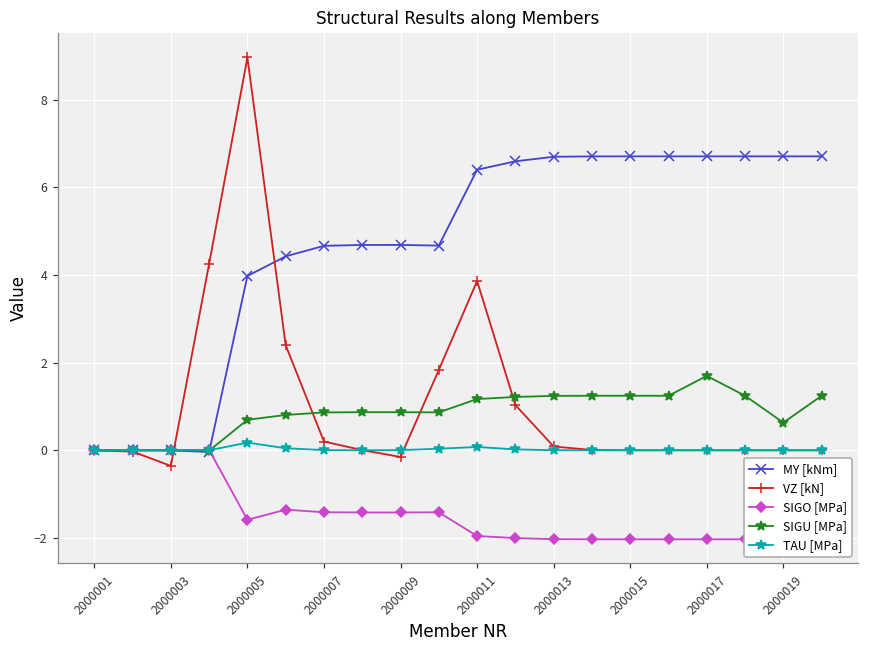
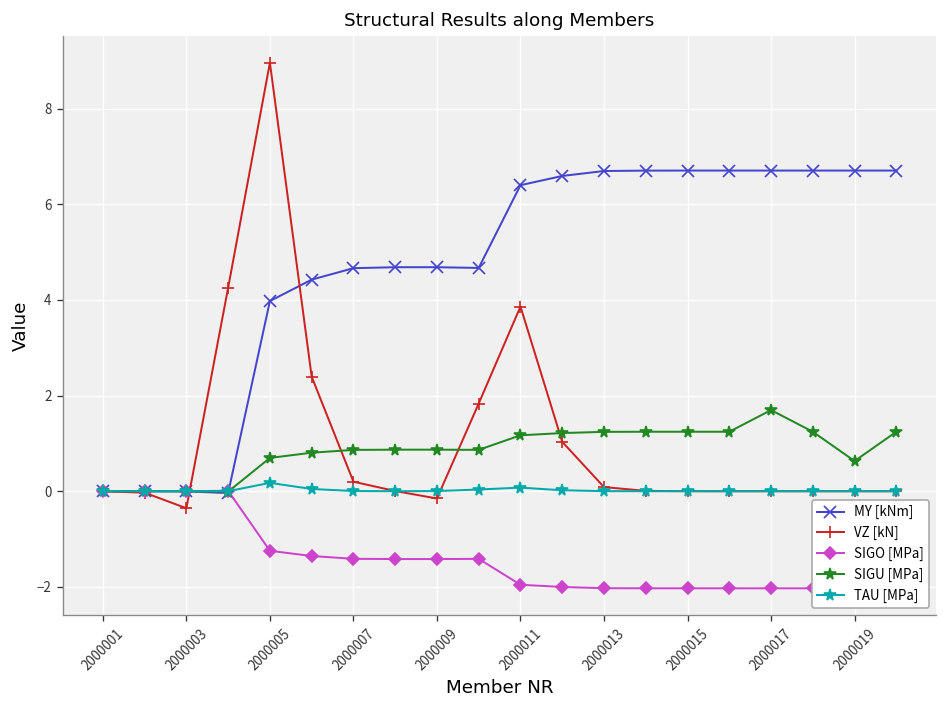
SIGO [MPa], 2000005: -1.6 -> -1.2
